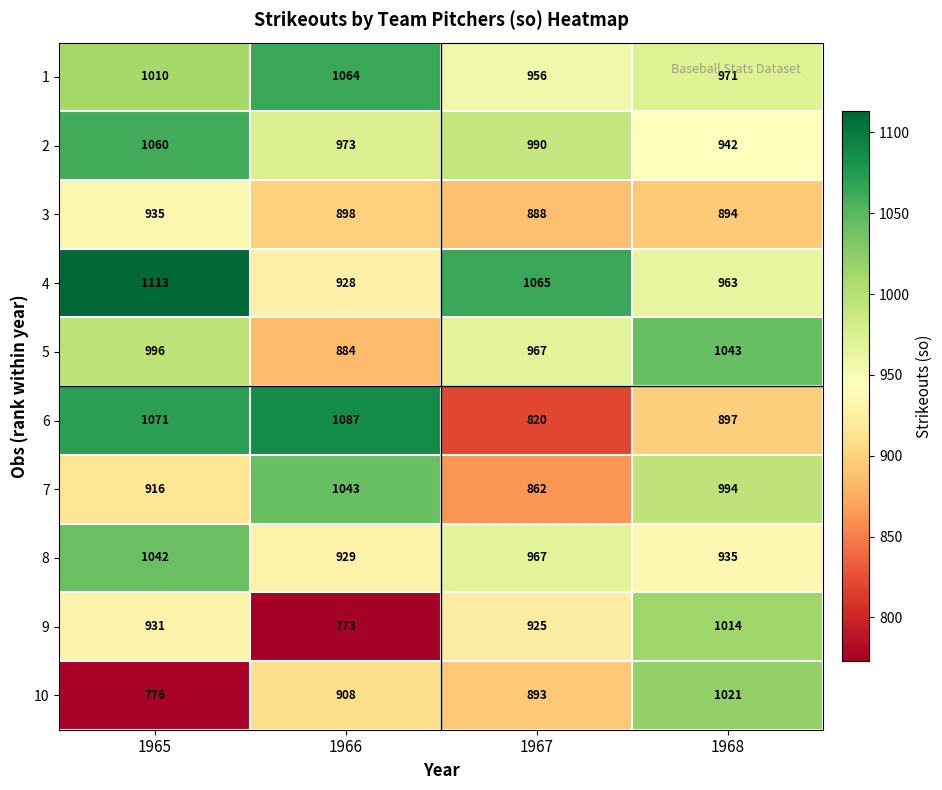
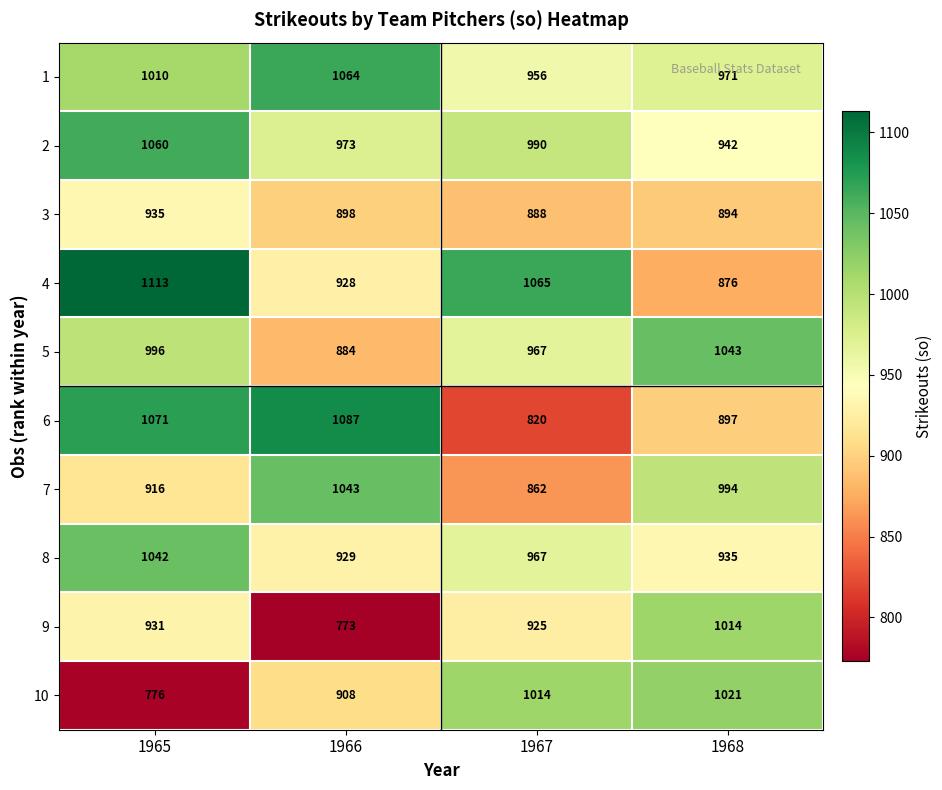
4, 1968: 963 -> 876
10, 1967: 893 -> 1014
